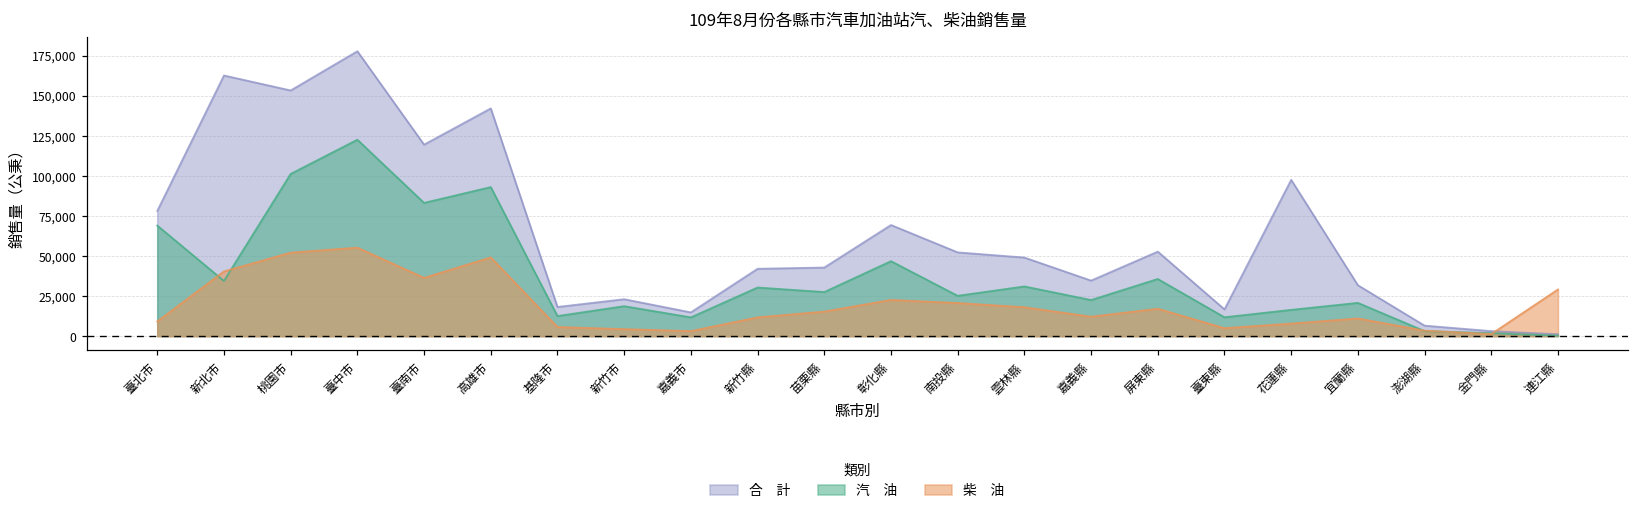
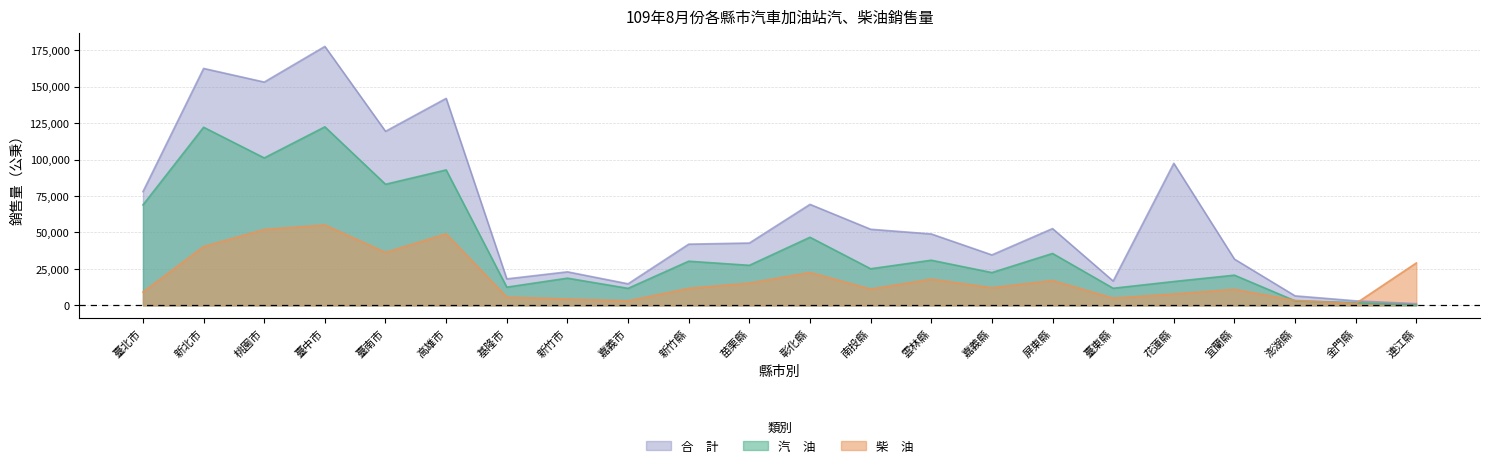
汽 油, 新北市: 34,000 -> 122,000
柴 油, 南投縣: 21,000 -> 11,000
